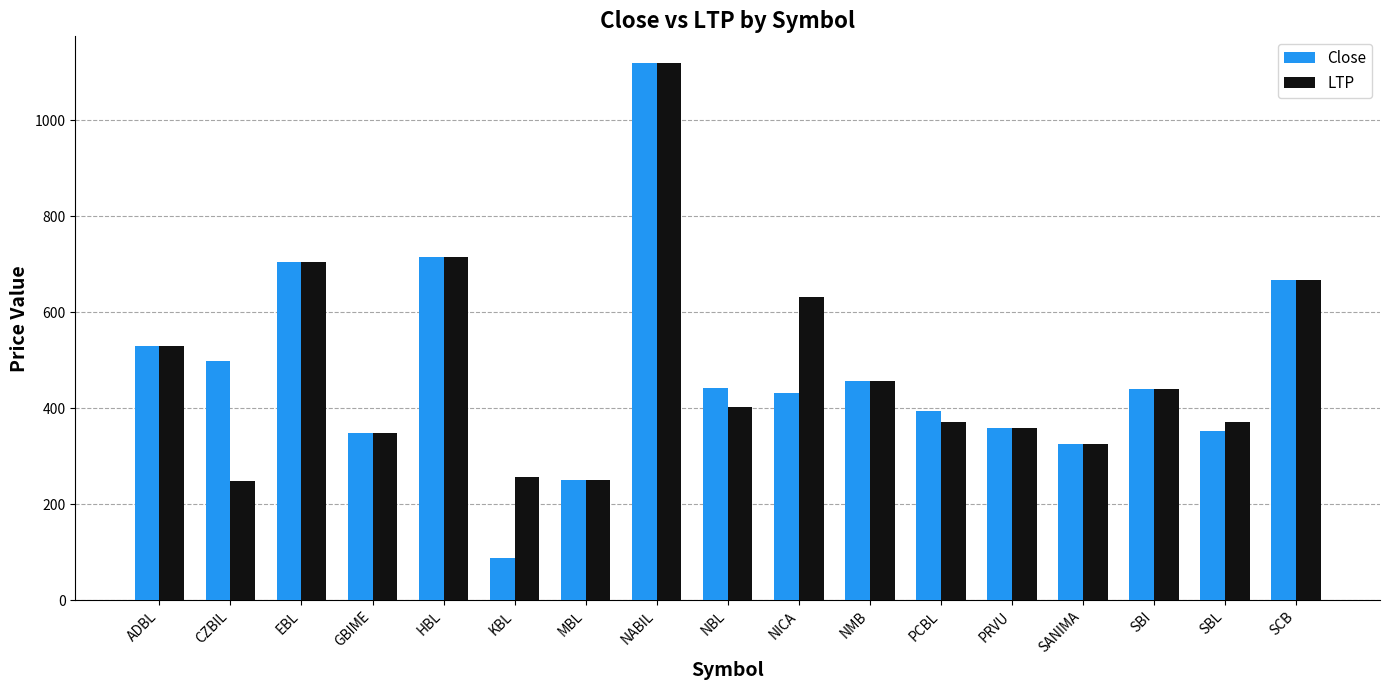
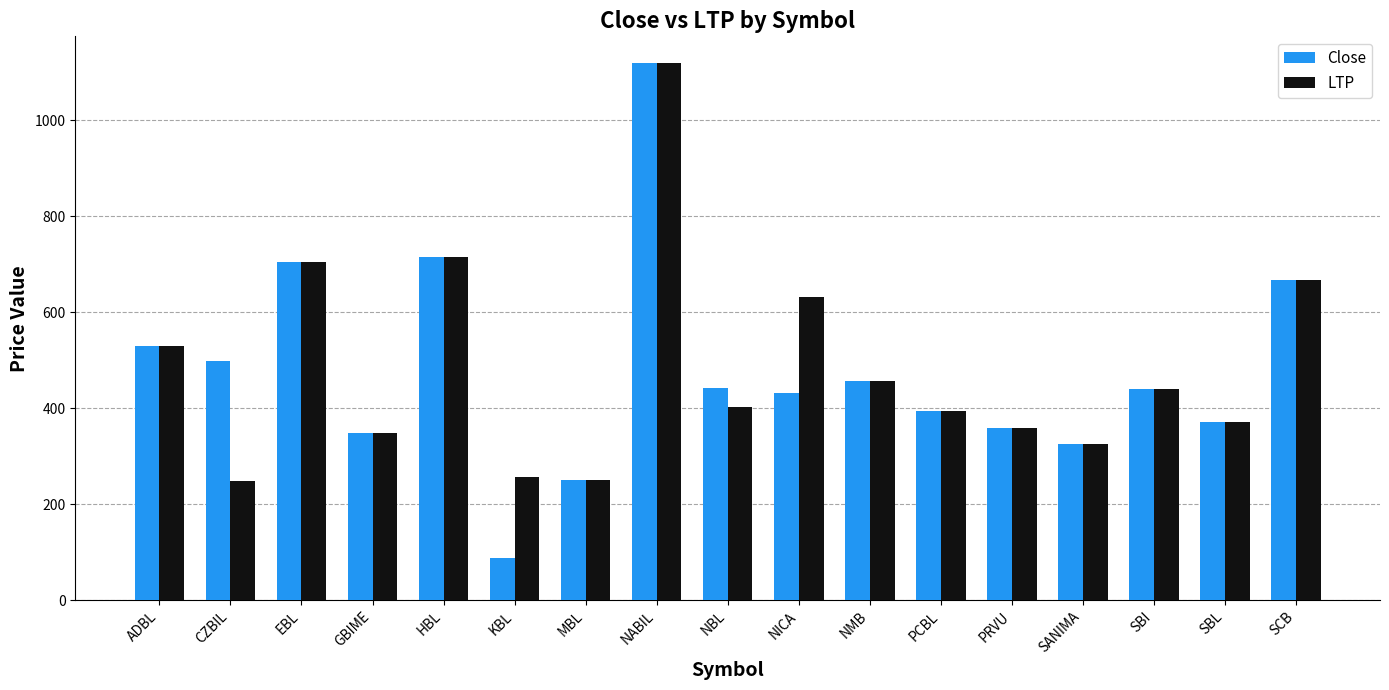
LTP, PCBL: 370 -> 390
Close, SBL: 350 -> 370
